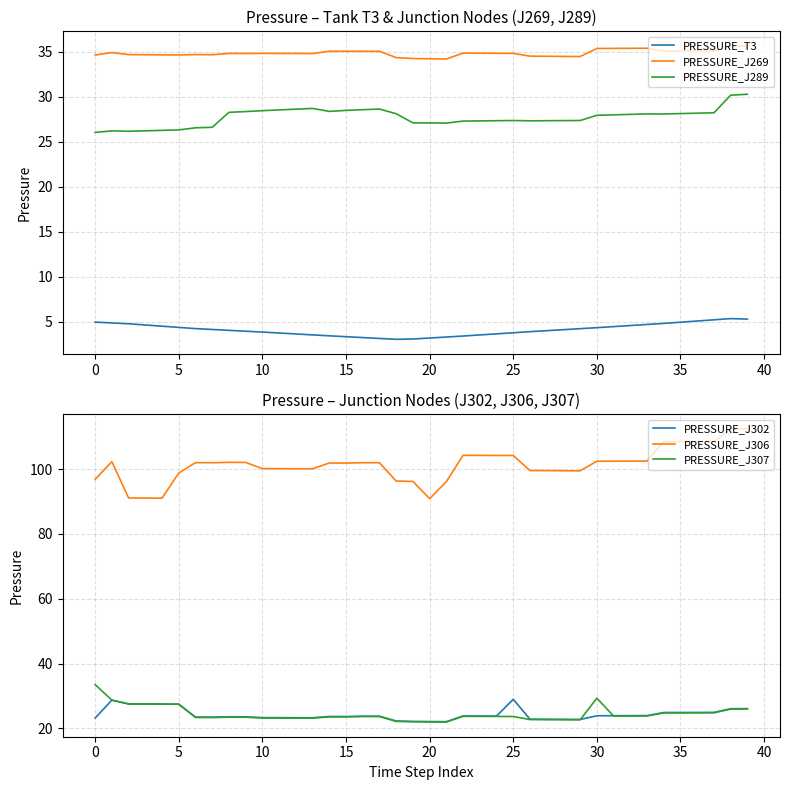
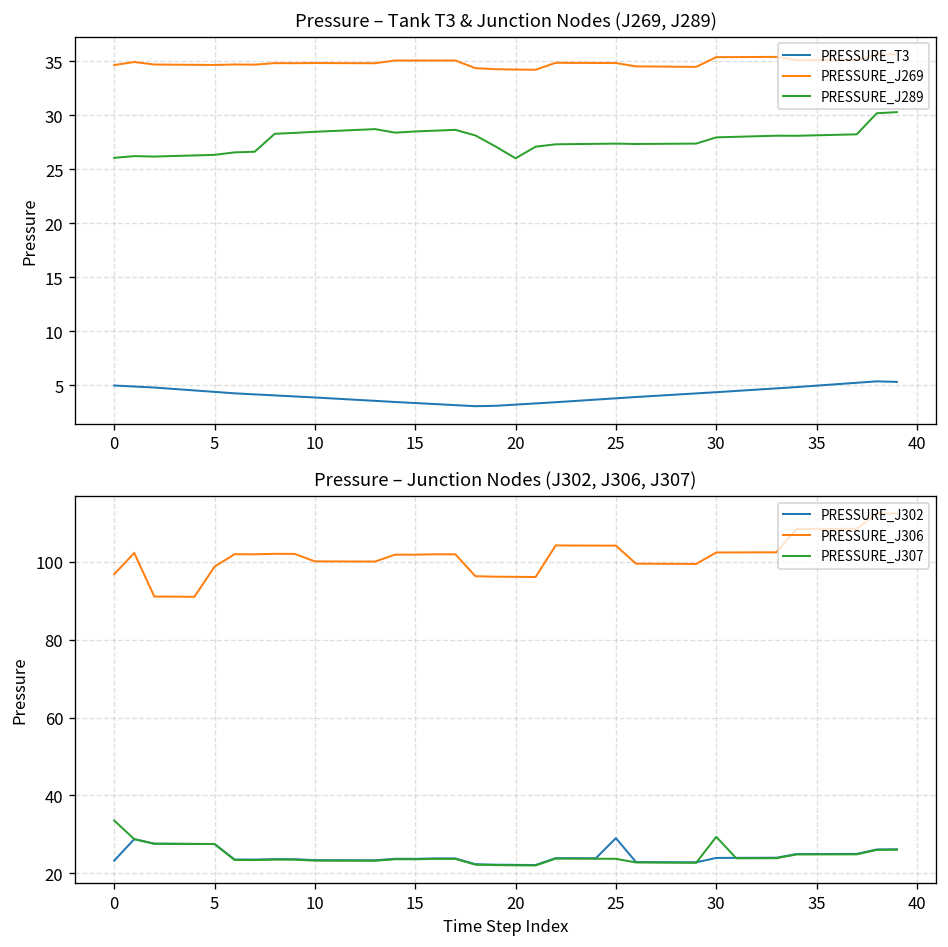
Pressure – Tank T3 & Junction Nodes (J269, J289), PRESSURE_J289, 20: 27 -> 26
Pressure – Junction Nodes (J302, J306, J307), PRESSURE_J306, 20: 91 -> 96
